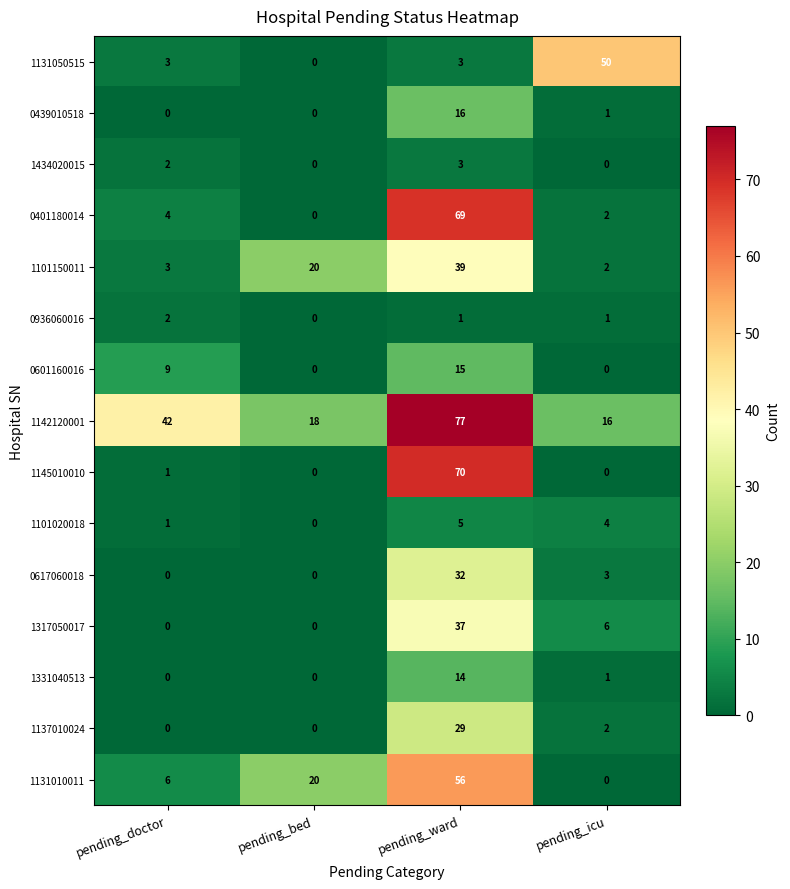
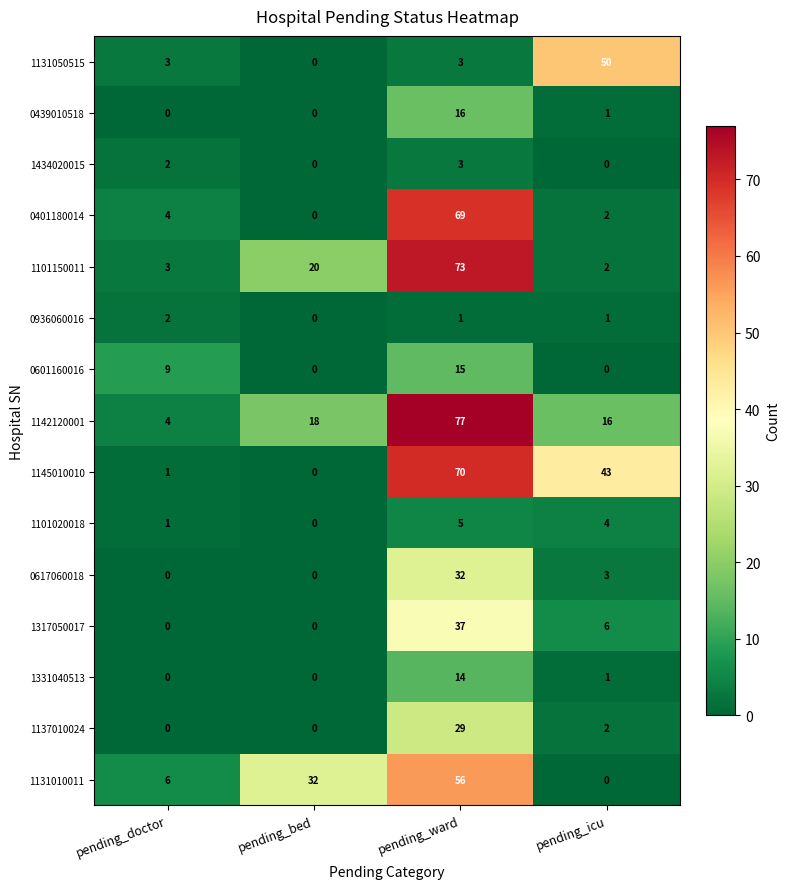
1101150011, pending_ward: 39 -> 73
1142120001, pending_doctor: 42 -> 4
1145010010, pending_icu: 0 -> 43
1131010011, pending_bed: 20 -> 32
